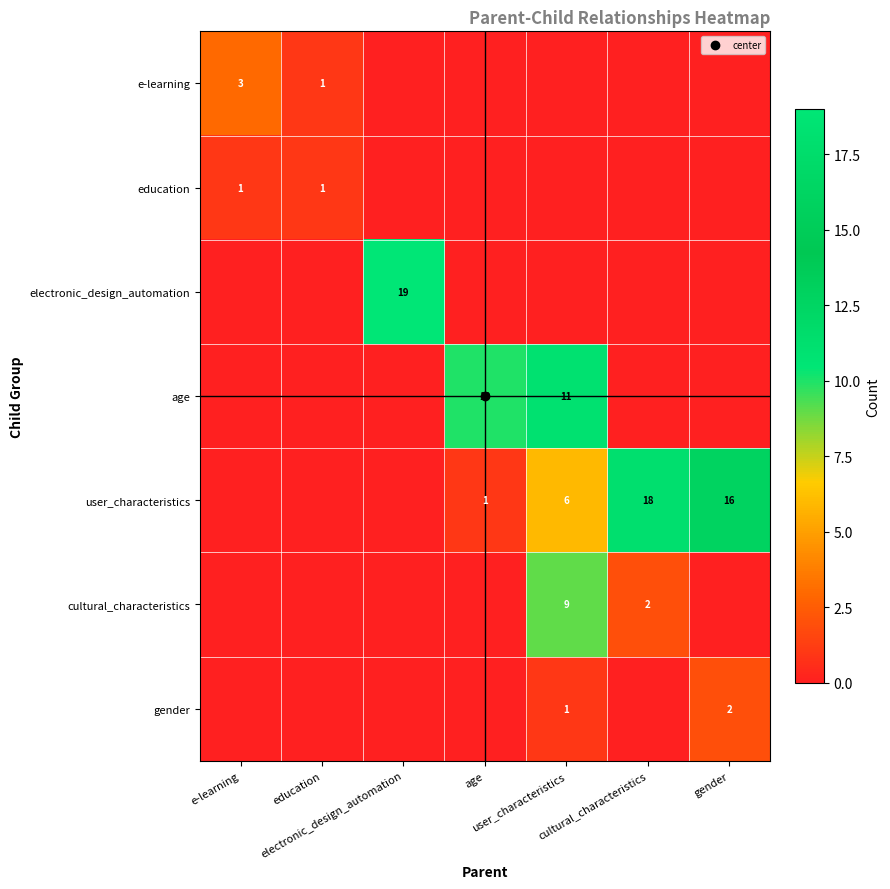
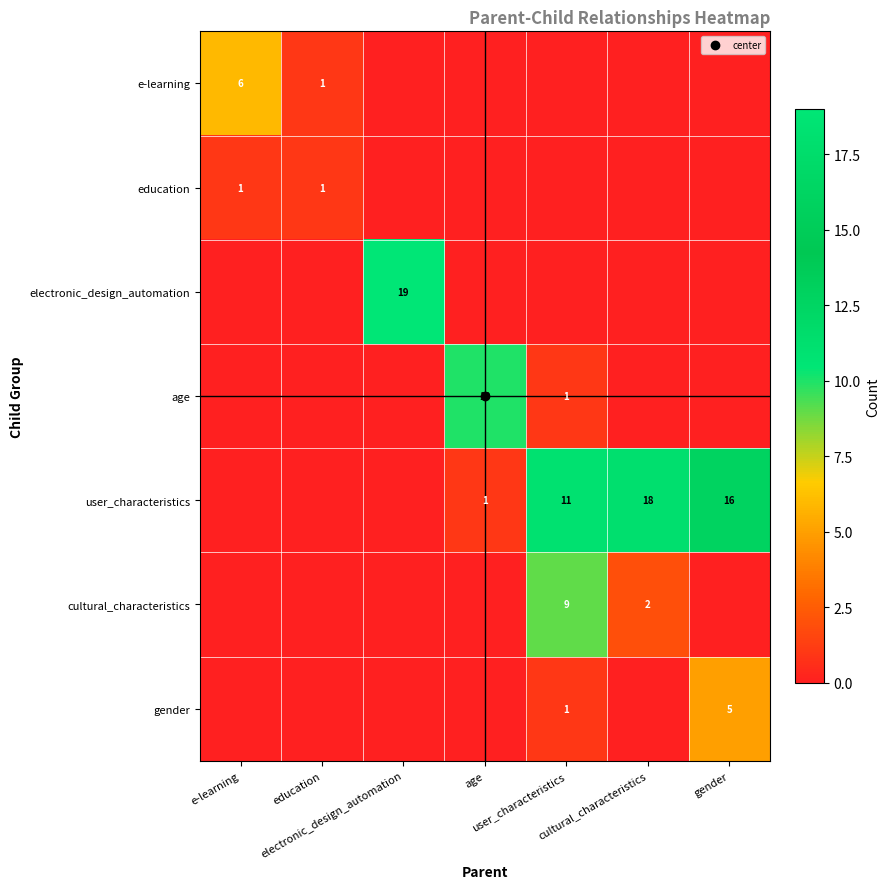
e-learning, e-learning: 3 -> 6
age, user_characteristics: 11 -> 1
user_characteristics, user_characteristics: 6 -> 11
gender, gender: 2 -> 5
